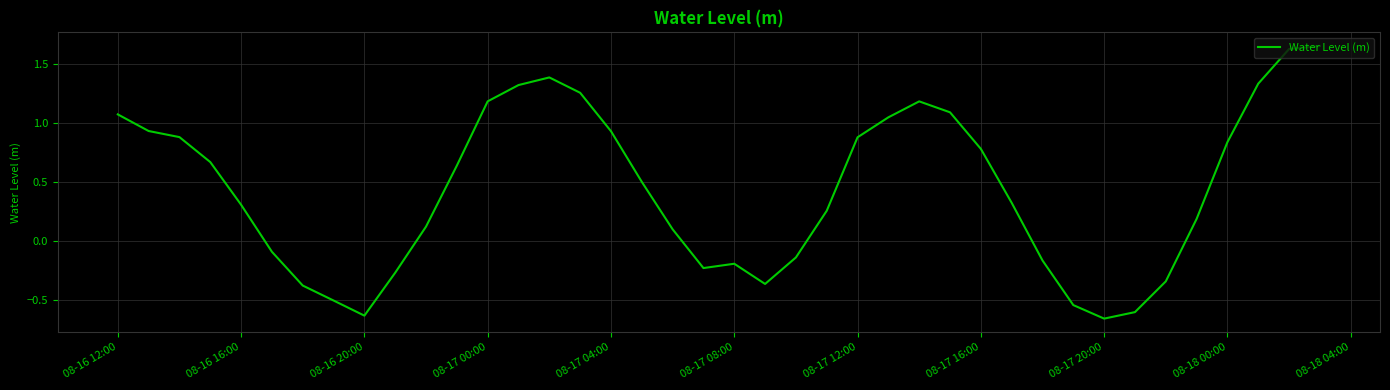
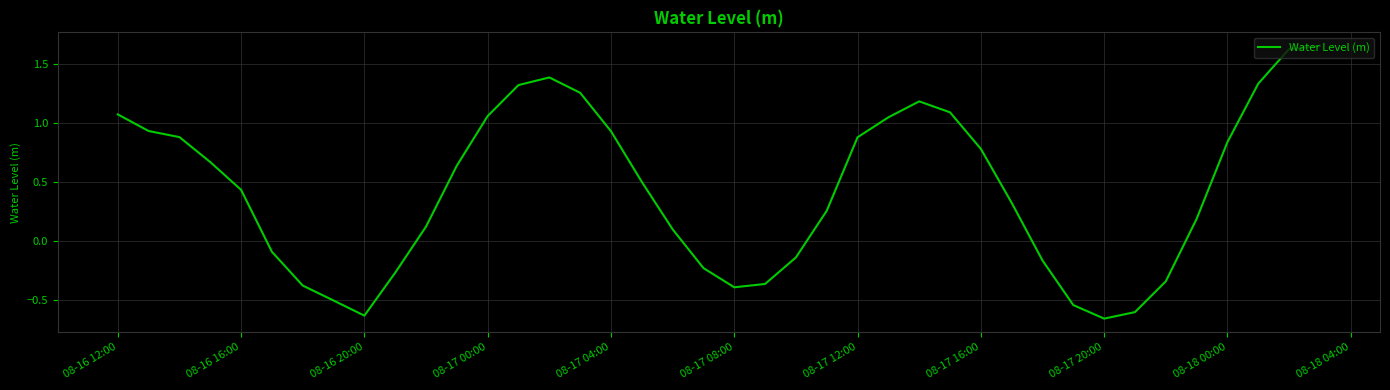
08-16 16:00: 0.31 -> 0.44
08-17 00:00: 1.18 -> 1.06
08-17 08:00: -0.19 -> -0.39
